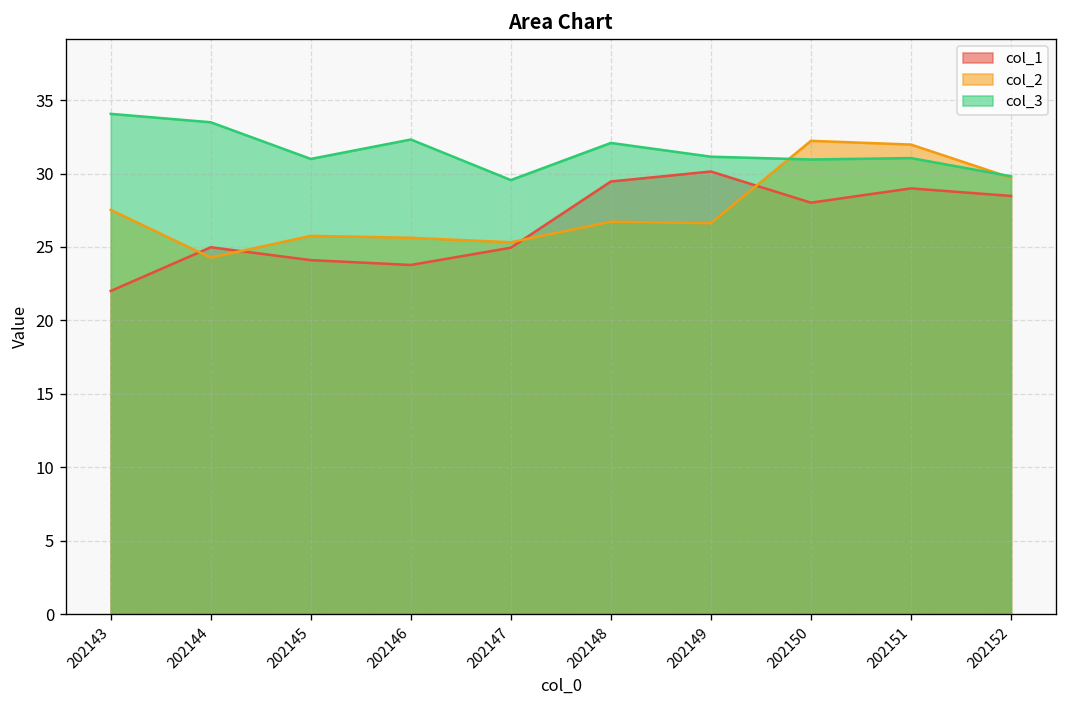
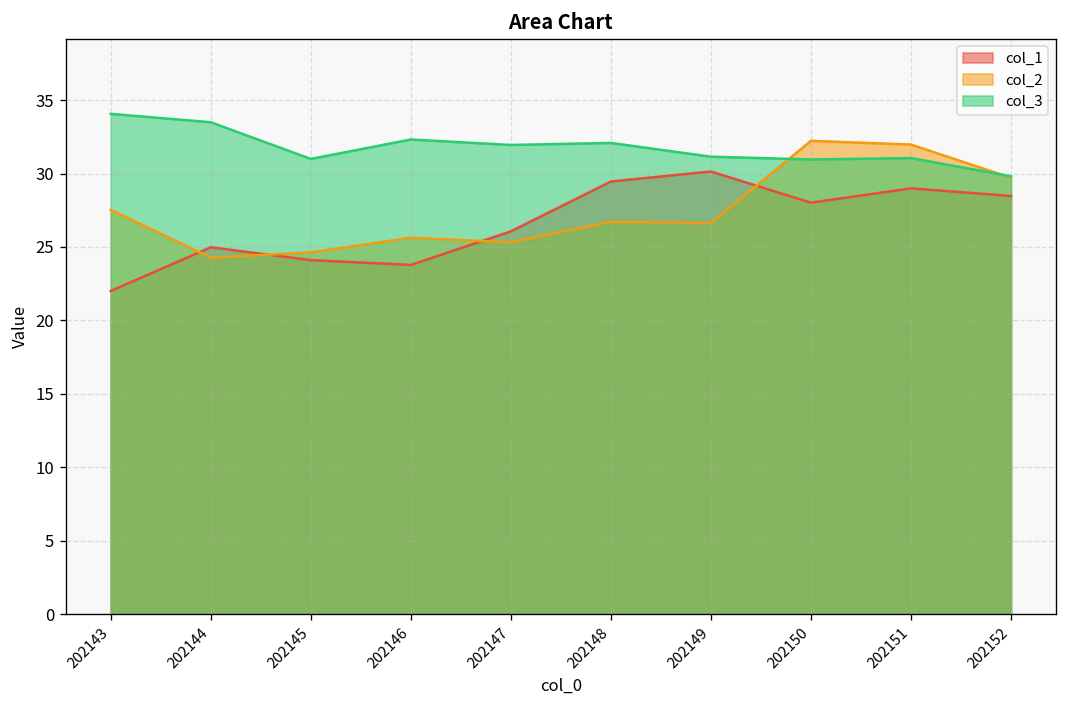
col_2, 202145: 25.8 -> 24.6
col_1, 202147: 25.0 -> 26.1
col_3, 202147: 29.6 -> 31.9
